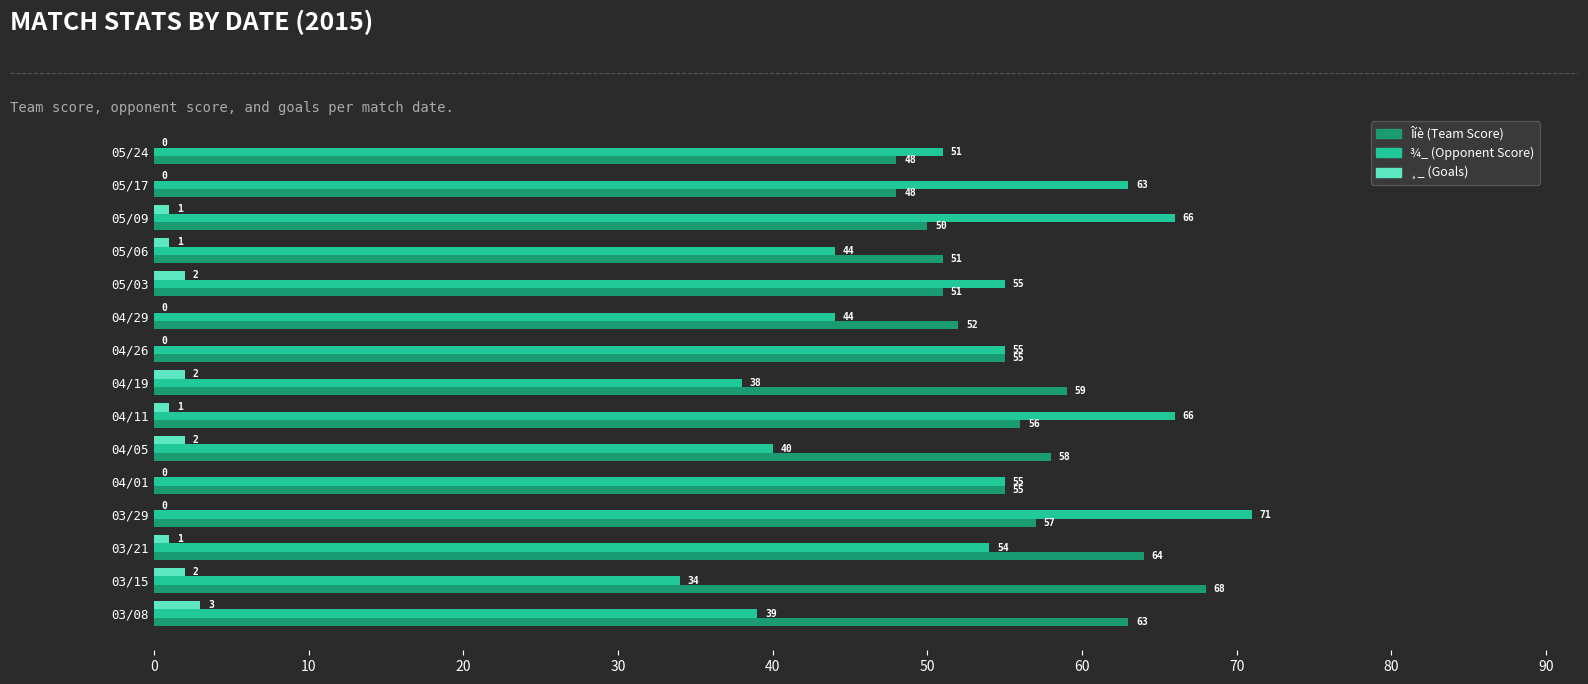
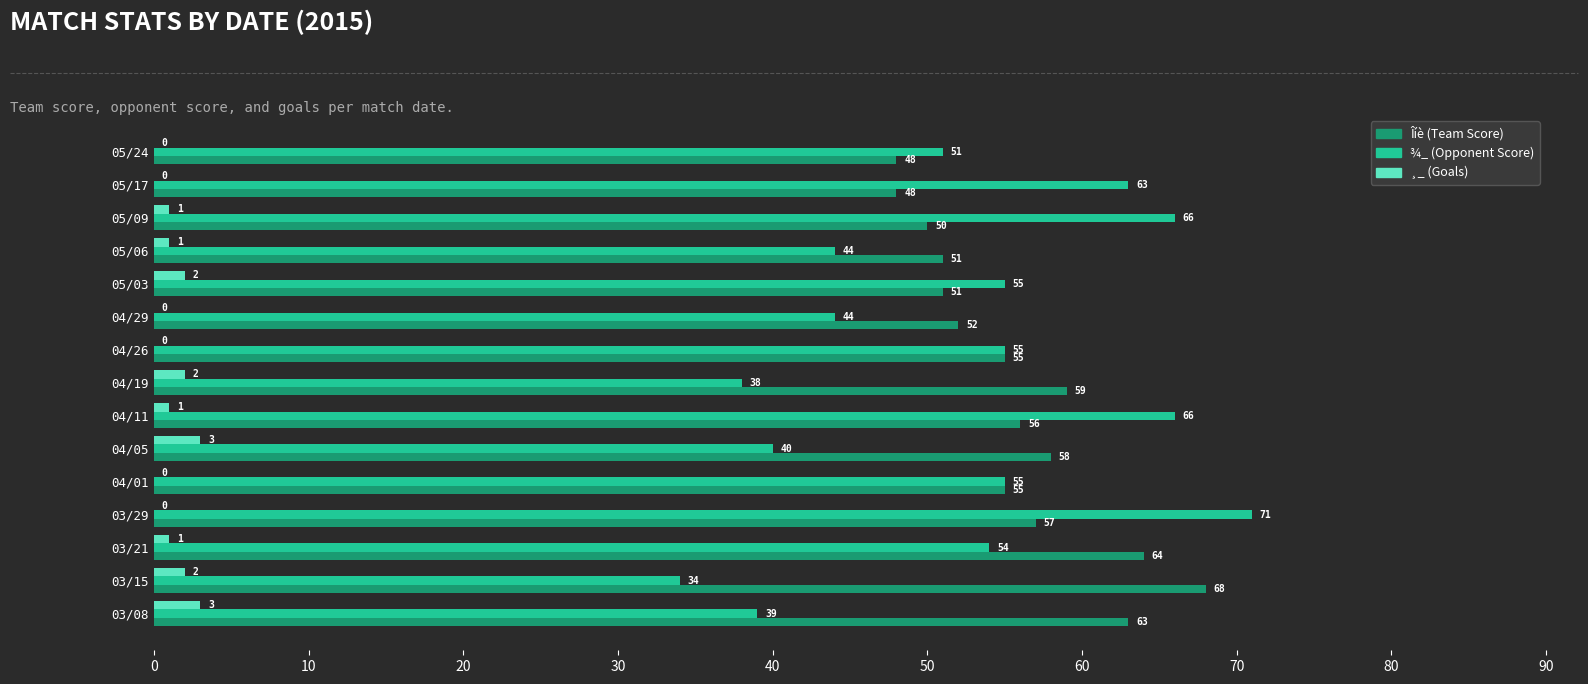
¸_ (Goals), 04/05: 2 -> 3
